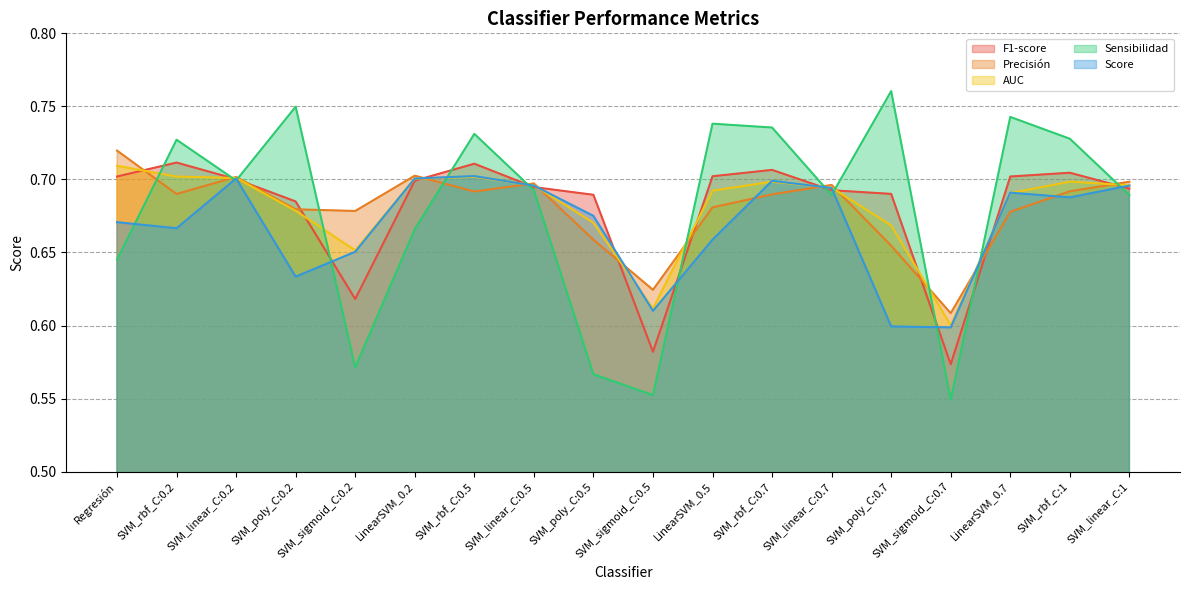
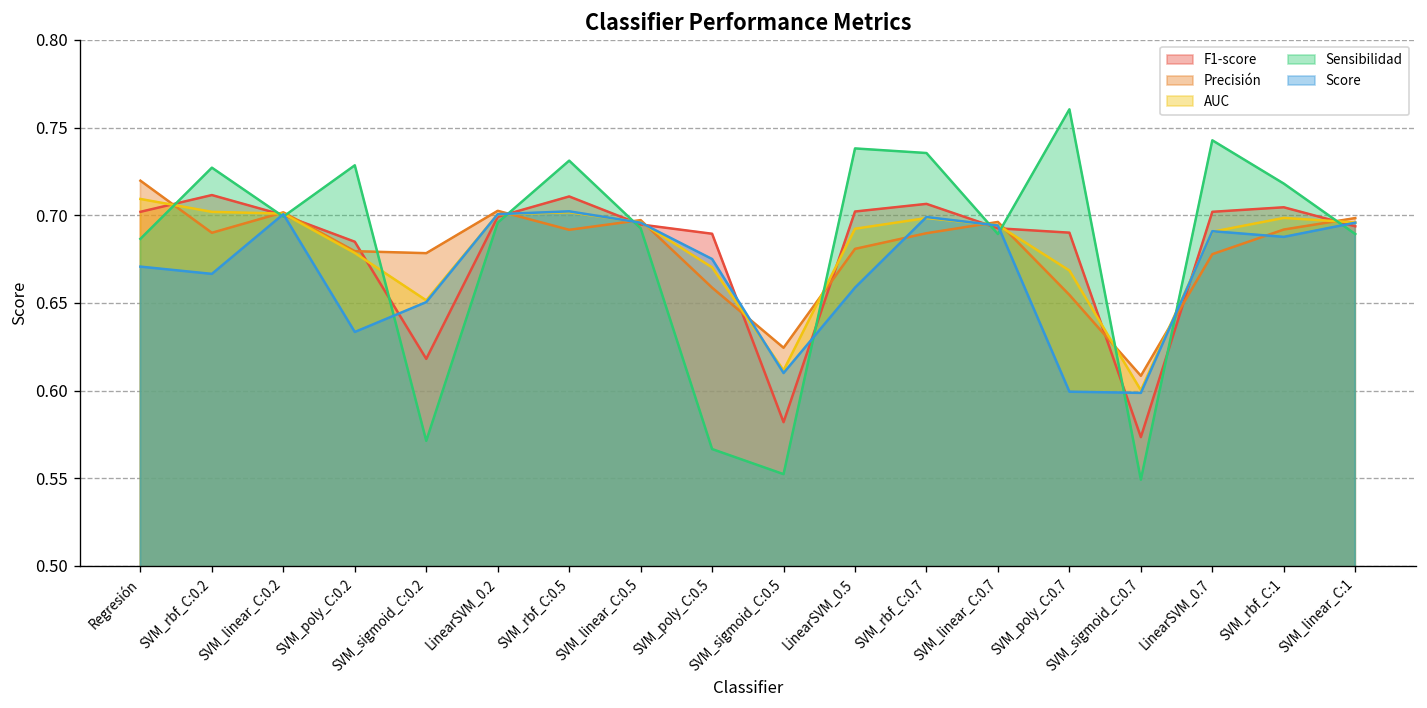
Sensibilidad, Regresión: 0.645 -> 0.687
Sensibilidad, SVM_poly_C:0.2: 0.750 -> 0.729
Sensibilidad, LinearSVM_0.2: 0.666 -> 0.696
Sensibilidad, SVM_rbf_C:1: 0.728 -> 0.718
